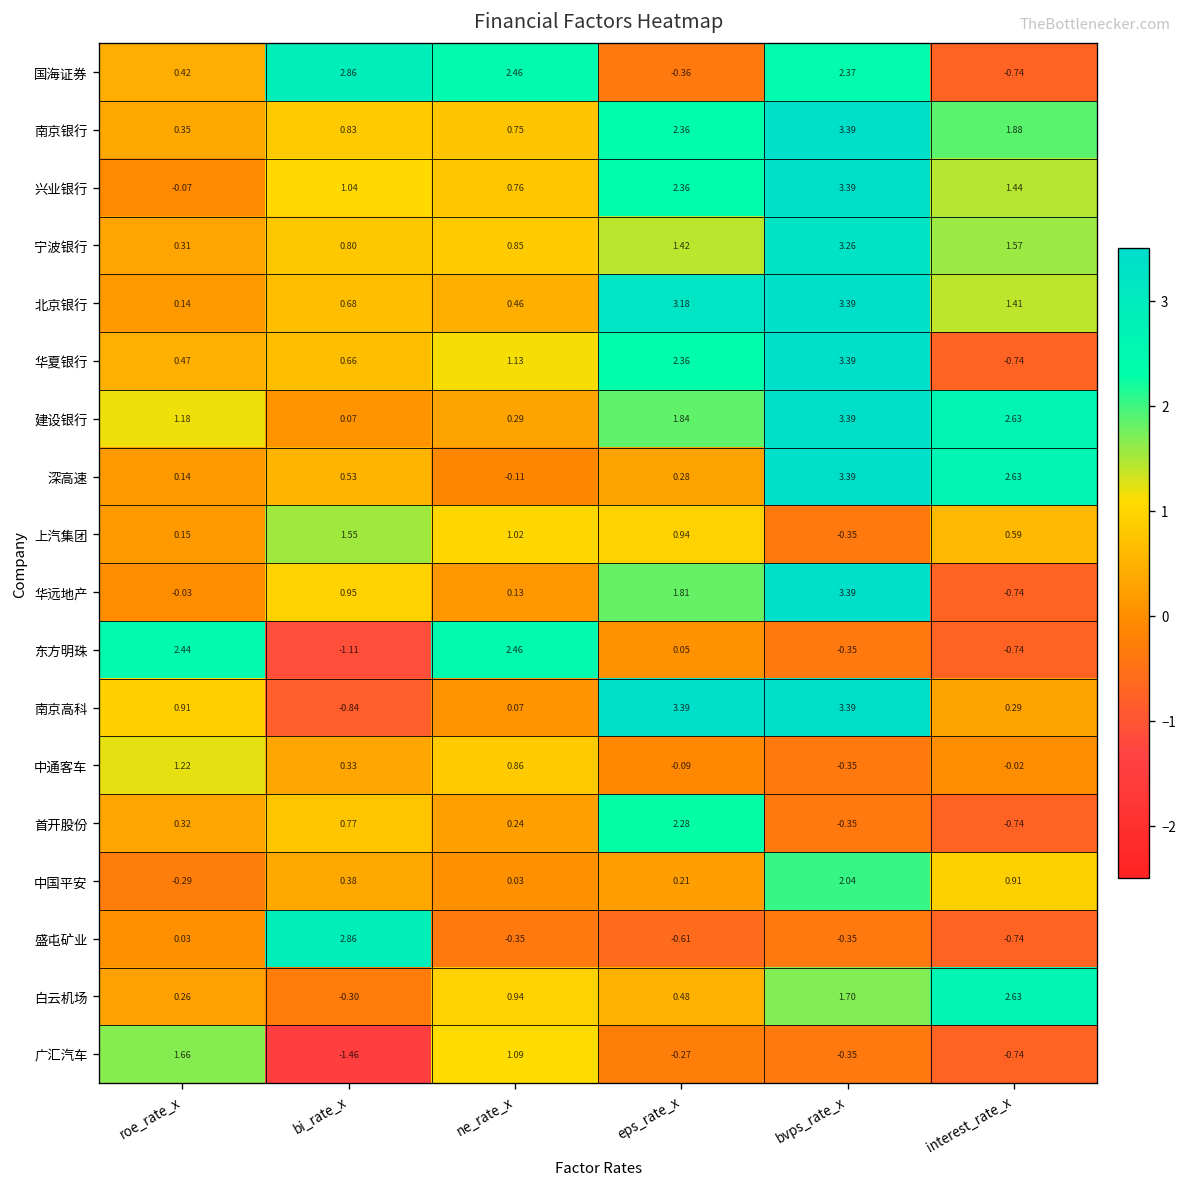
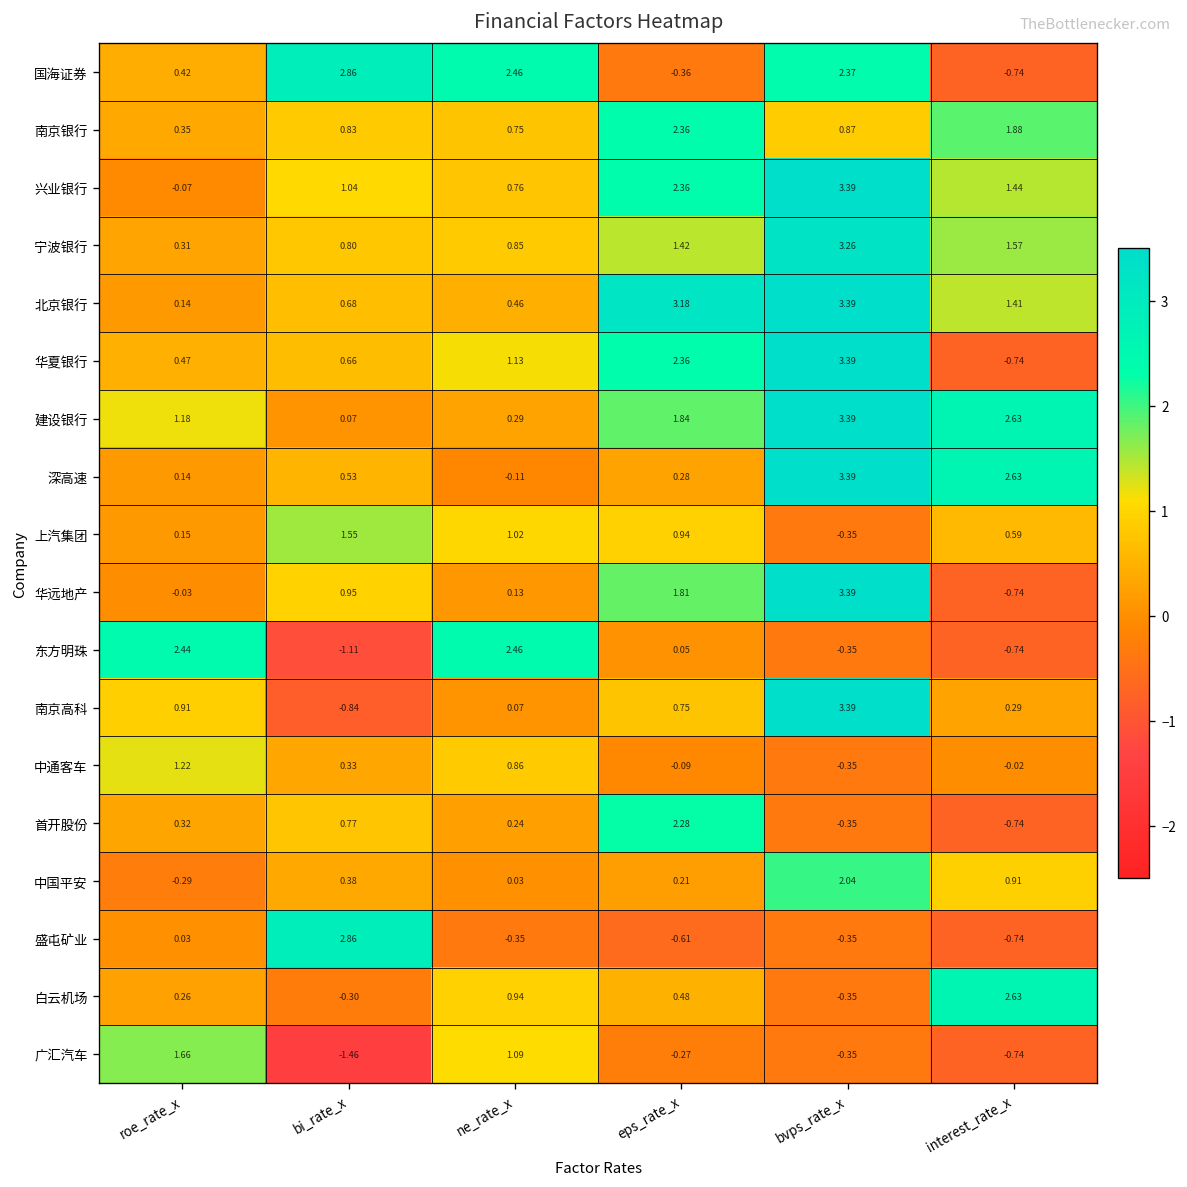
南京银行, bvps_rate_x: 3.39 -> 0.87
南京高科, eps_rate_x: 3.39 -> 0.75
白云机场, bvps_rate_x: 1.70 -> -0.35
